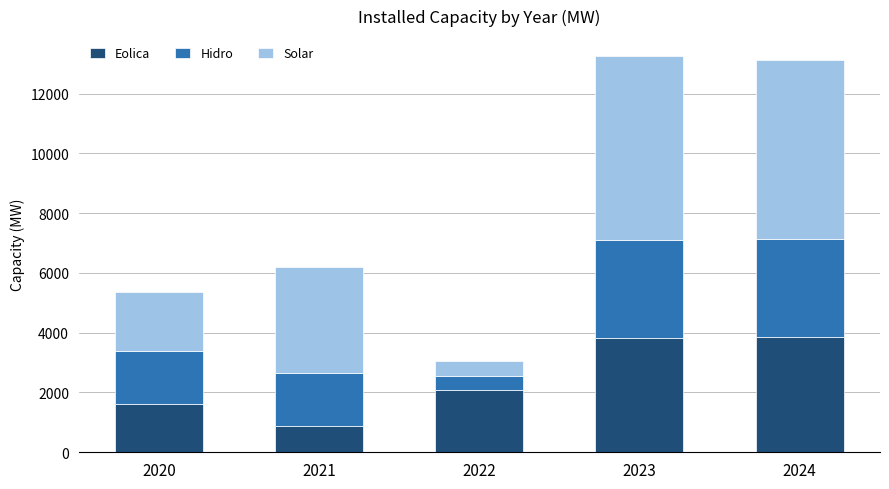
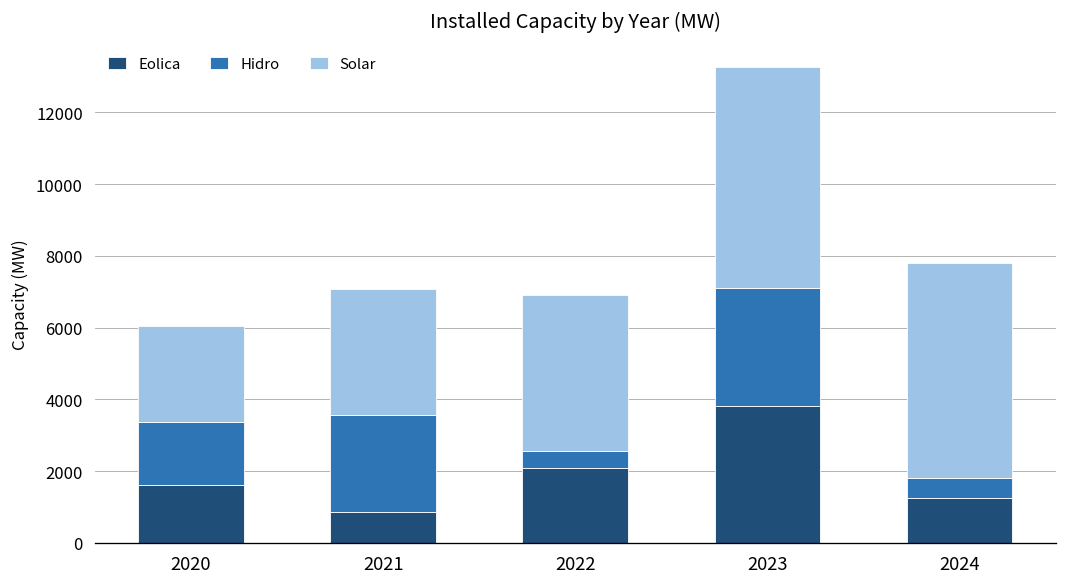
Solar, 2020: 2000 -> 2700
Hidro, 2021: 1800 -> 2700
Solar, 2022: 500 -> 4300
Eolica, 2024: 3800 -> 1200
Hidro, 2024: 3300 -> 600
